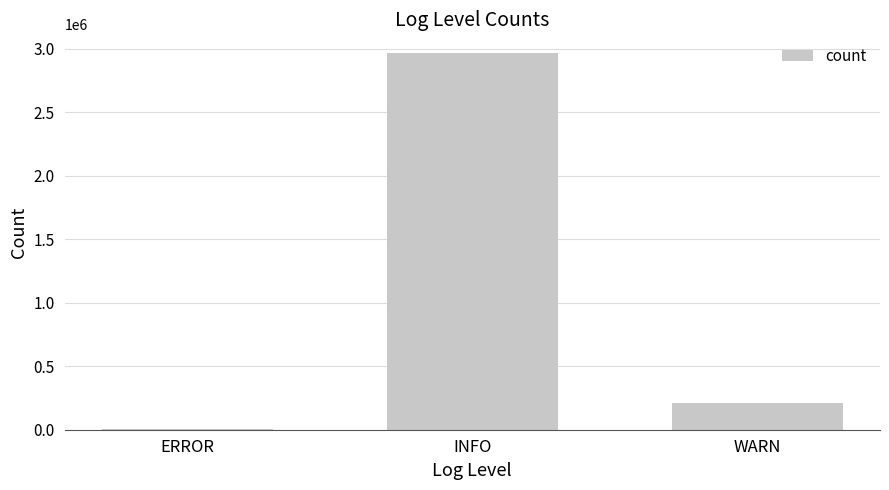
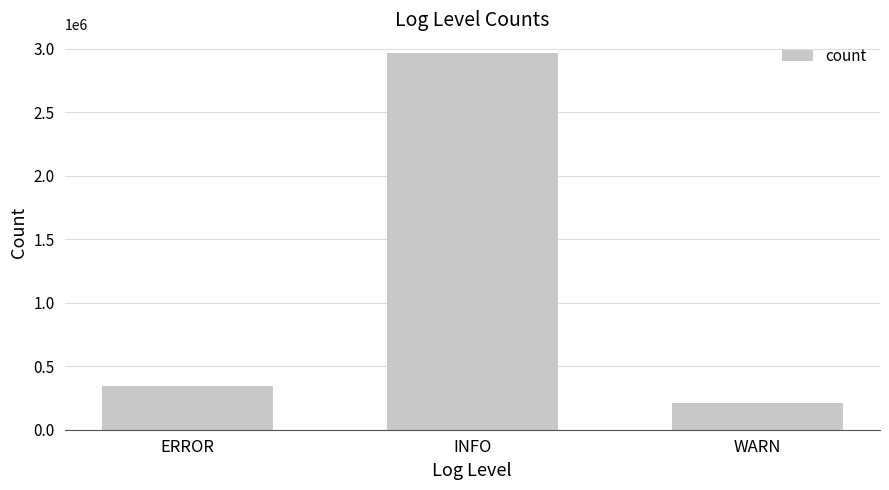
ERROR: 10000 -> 350000
